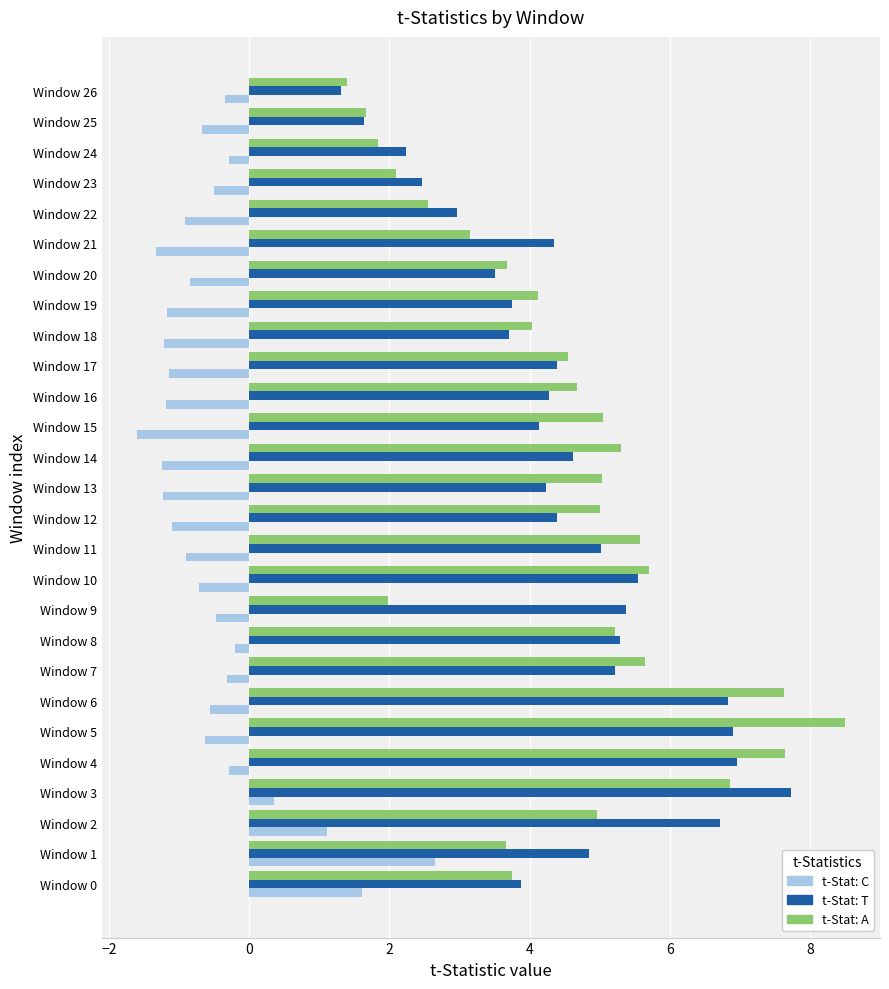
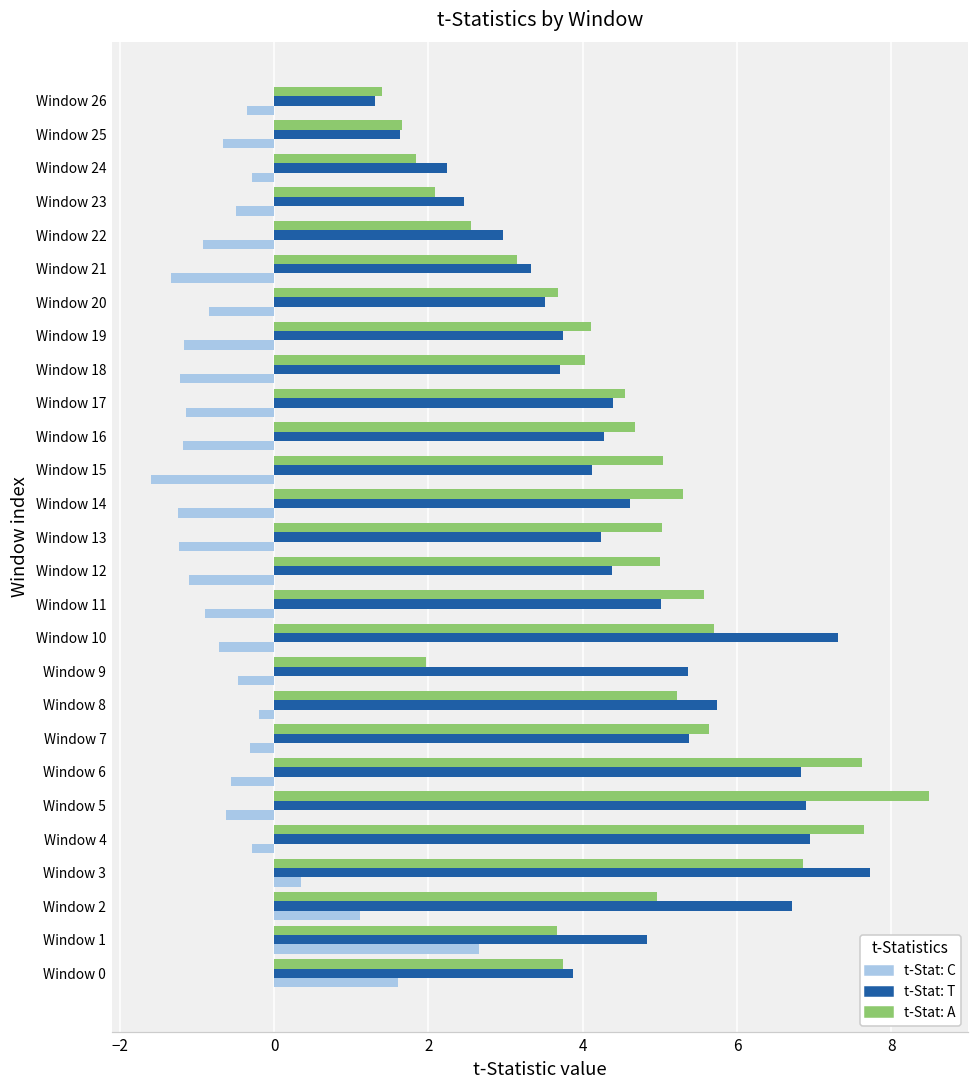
t-Stat: T, Window 21: 4.3 -> 3.3
t-Stat: T, Window 10: 5.5 -> 7.3
t-Stat: T, Window 8: 5.3 -> 5.7
t-Stat: T, Window 7: 5.2 -> 5.4
